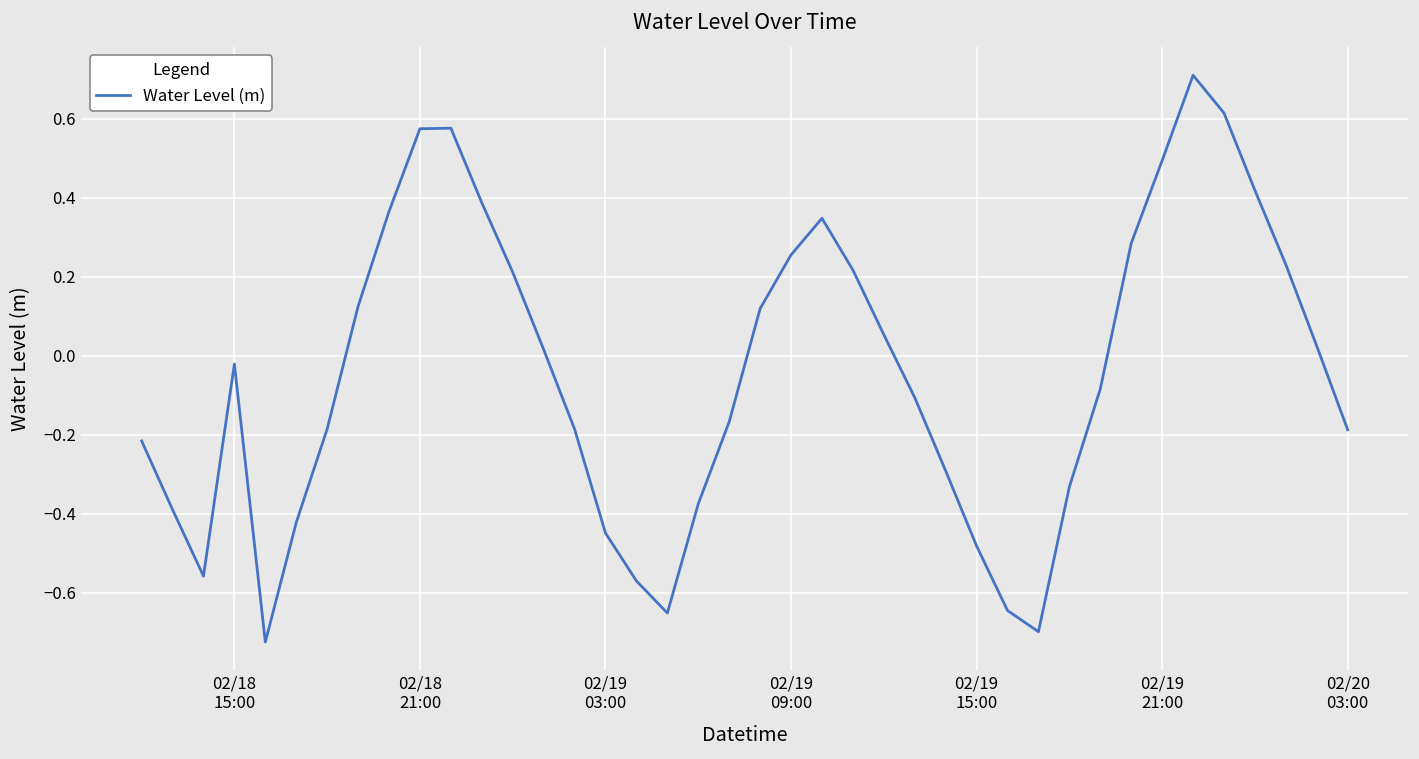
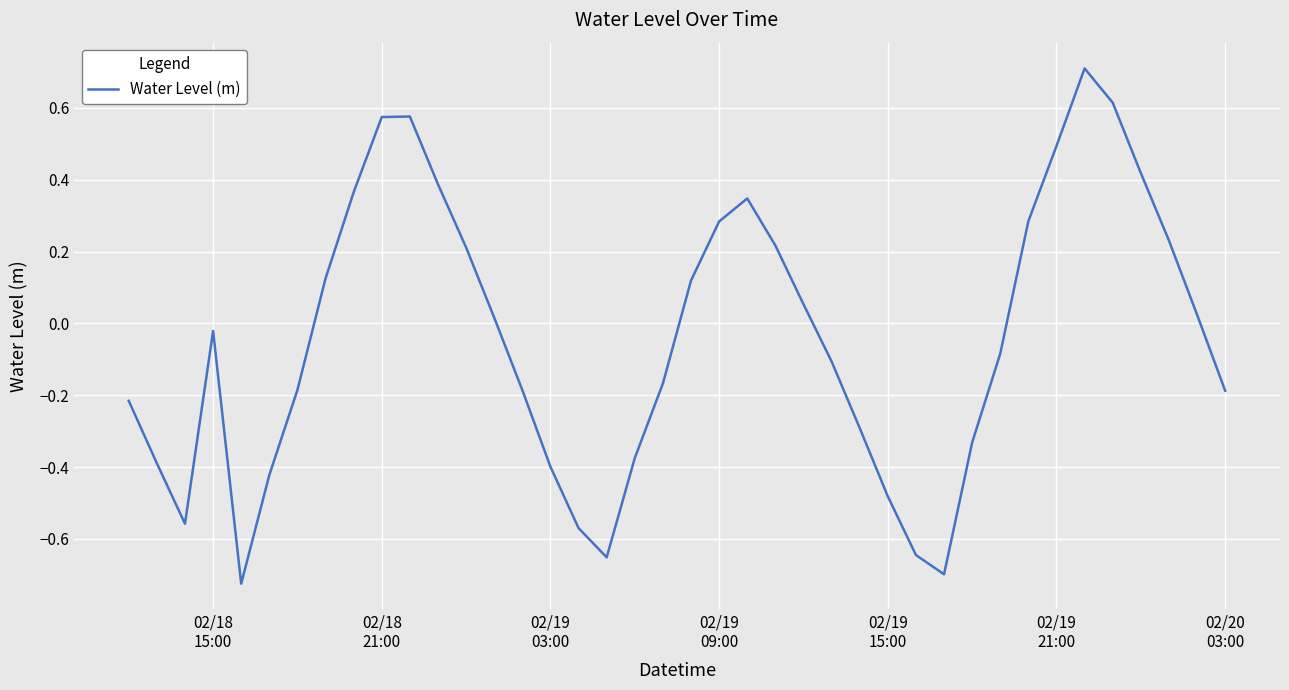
02/19 03:00: -0.45 -> -0.40
02/19 09:00: 0.26 -> 0.28
